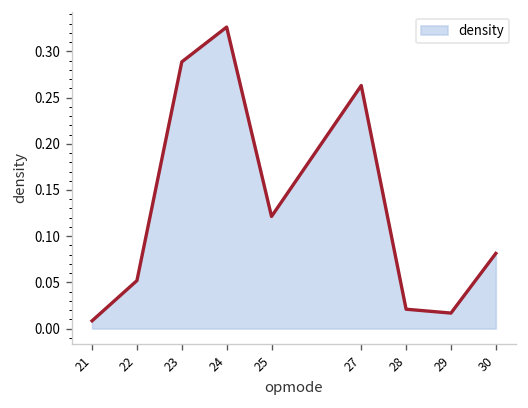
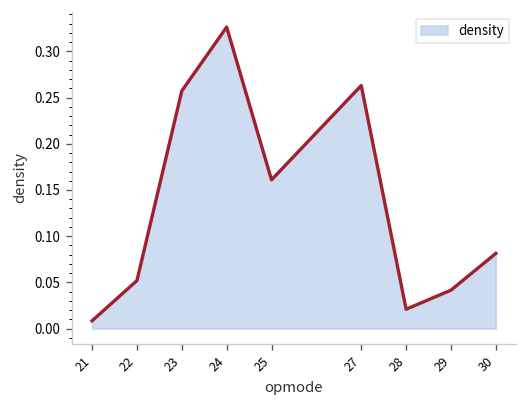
23: 0.29 -> 0.26
25: 0.12 -> 0.16
29: 0.02 -> 0.04
